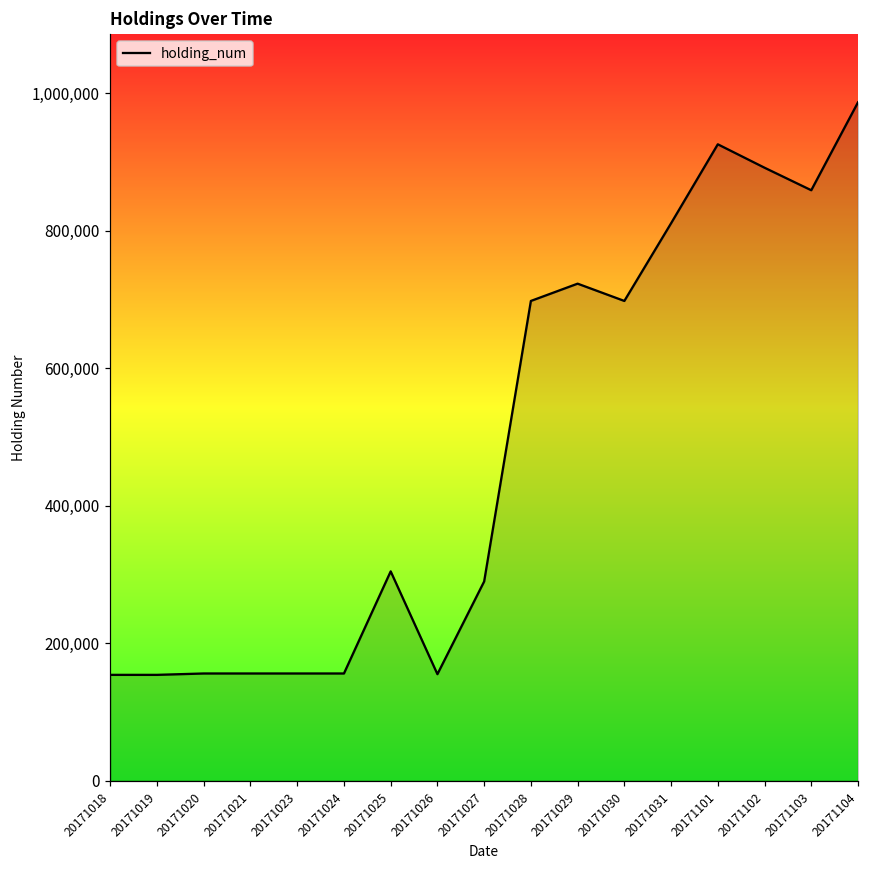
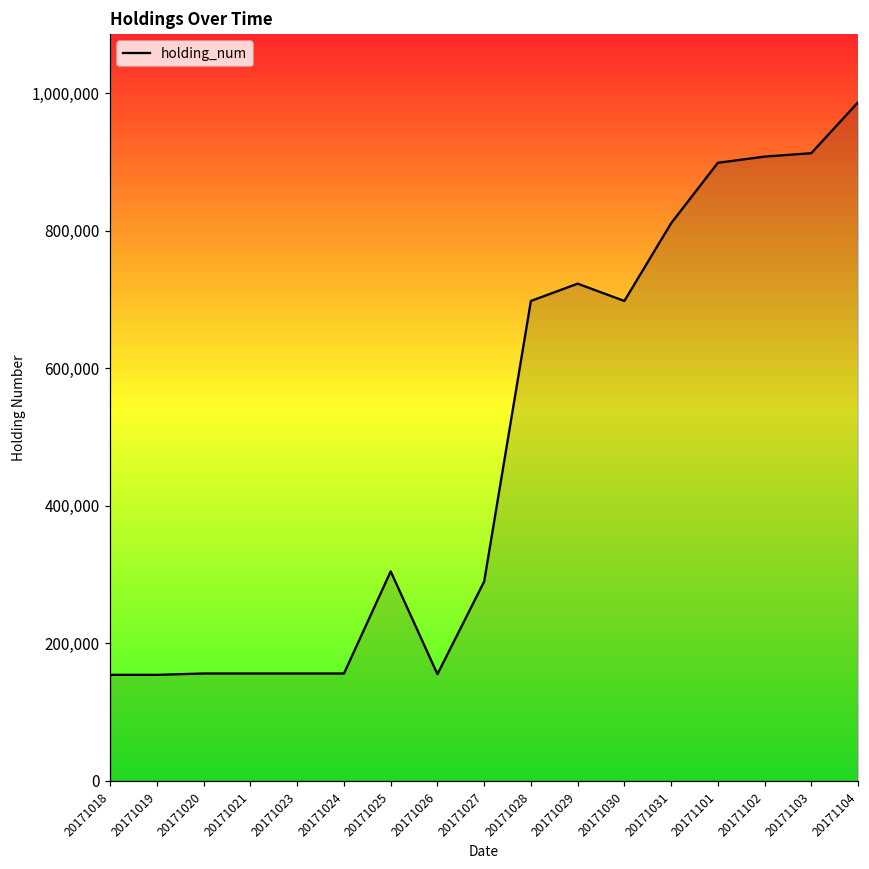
20171101: 930,000 -> 900,000
20171102: 890,000 -> 910,000
20171103: 860,000 -> 910,000
